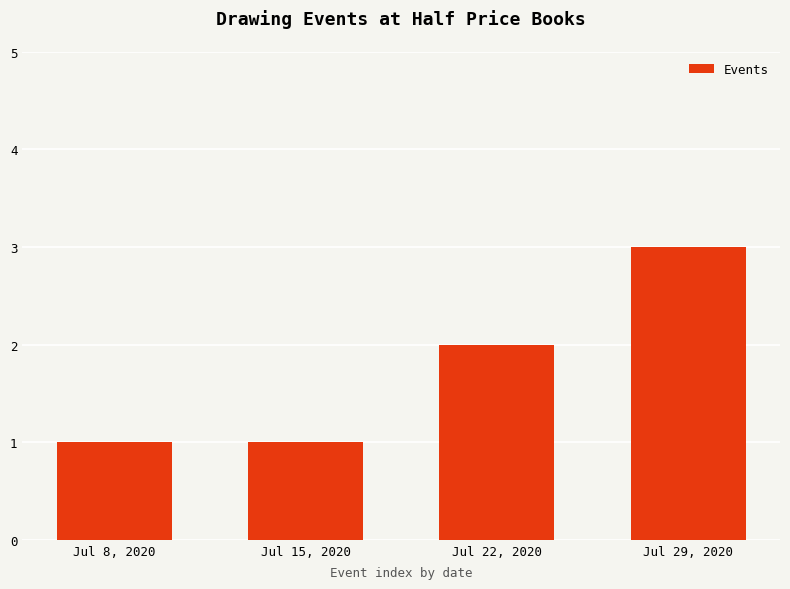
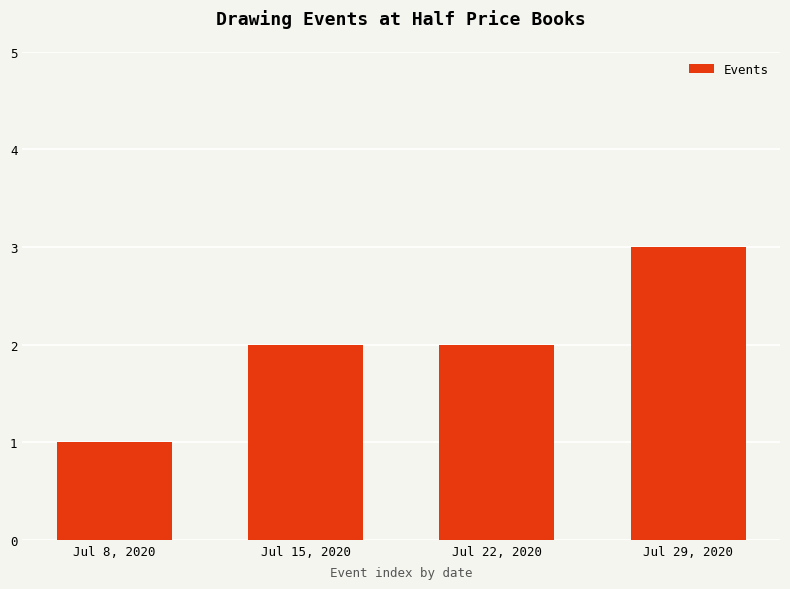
Jul 15, 2020: 1 -> 2
